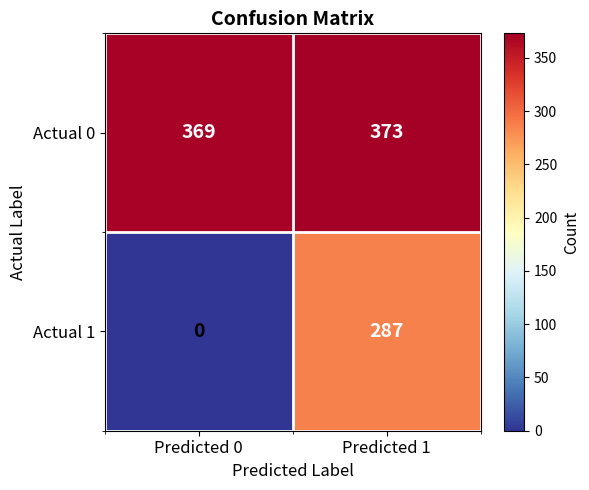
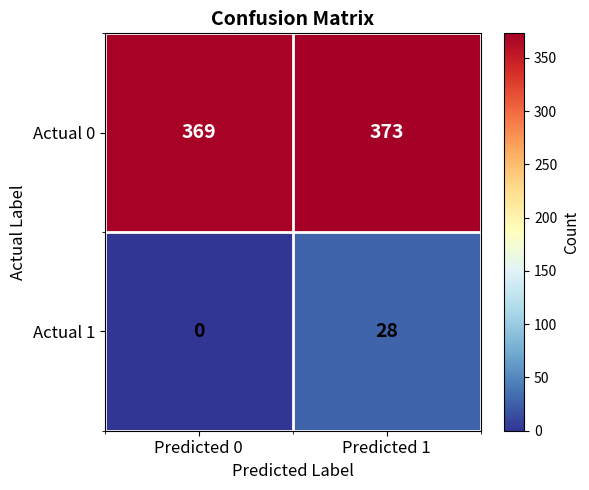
Actual 1, Predicted 1: 287 -> 28
